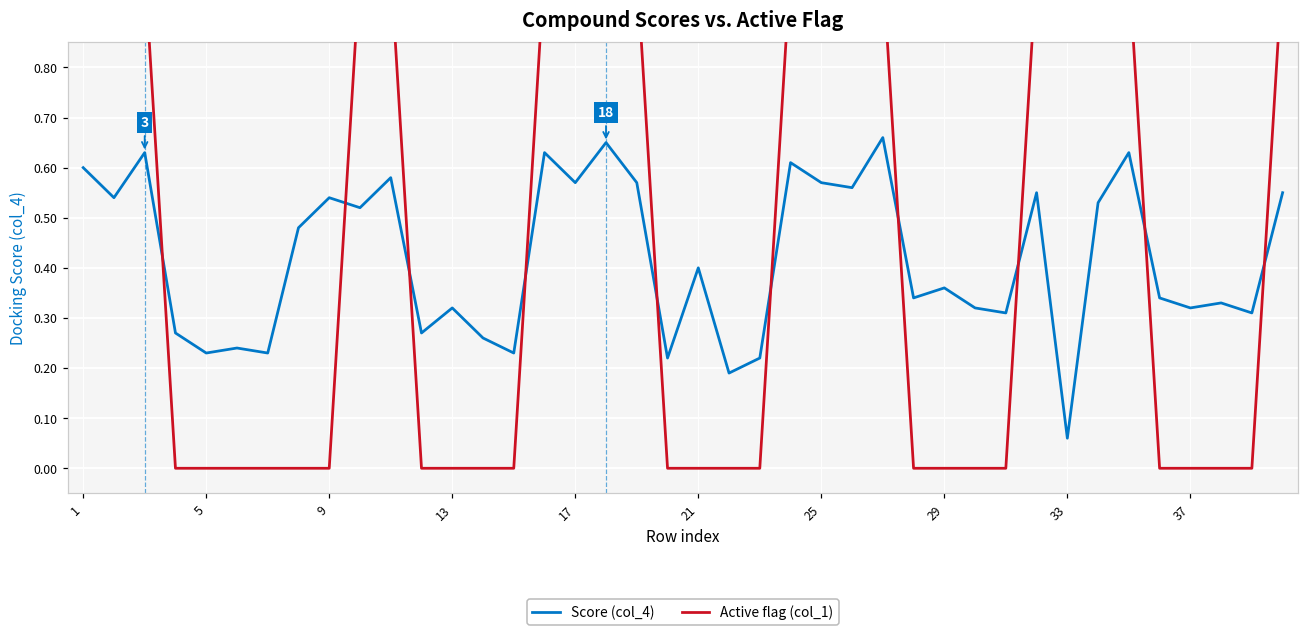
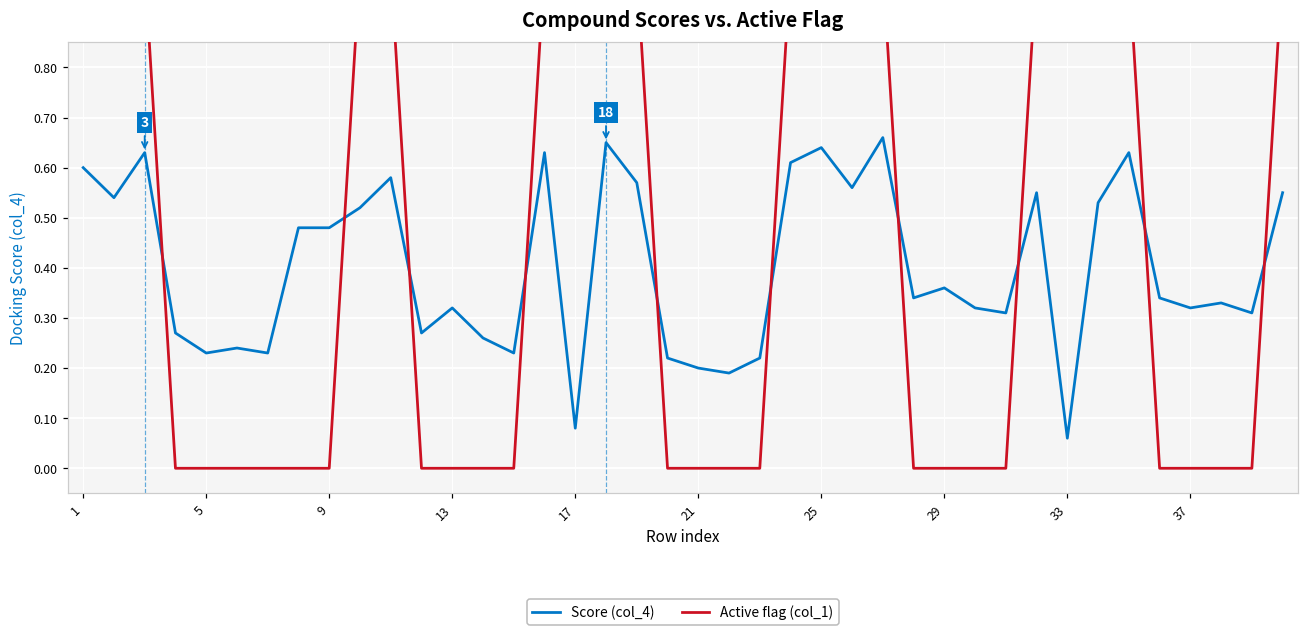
Score (col_4), 9: 0.54 -> 0.48
Score (col_4), 17: 0.57 -> 0.08
Score (col_4), 21: 0.4 -> 0.2
Score (col_4), 25: 0.57 -> 0.64
